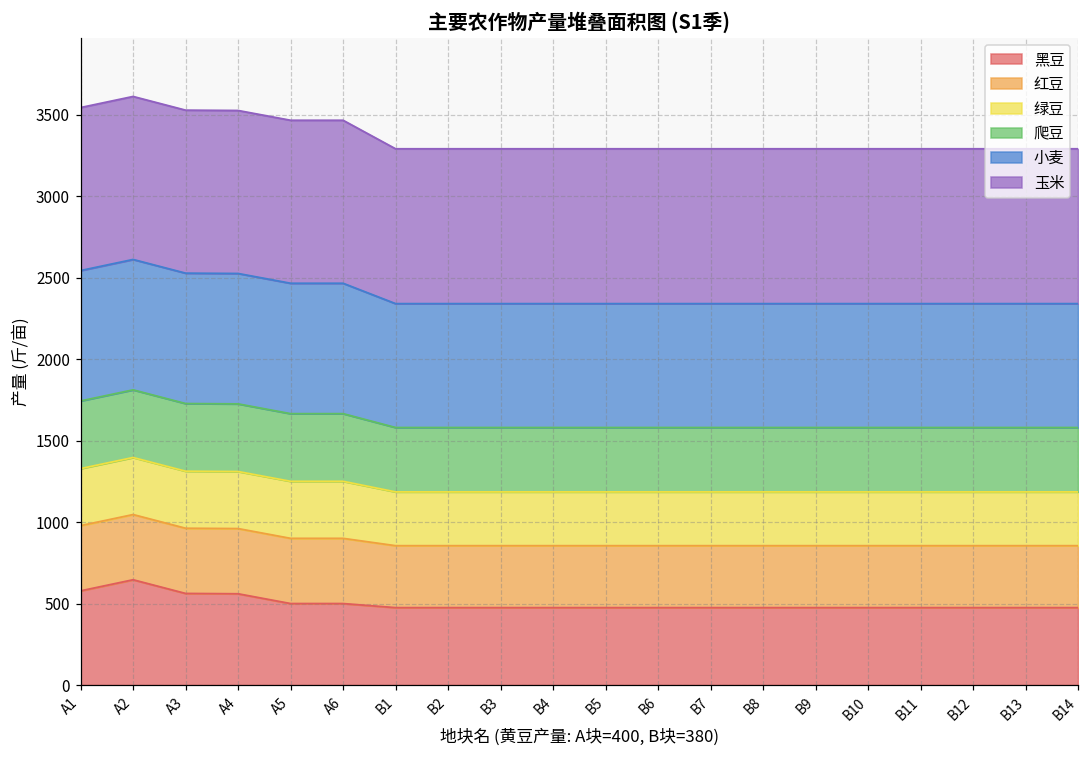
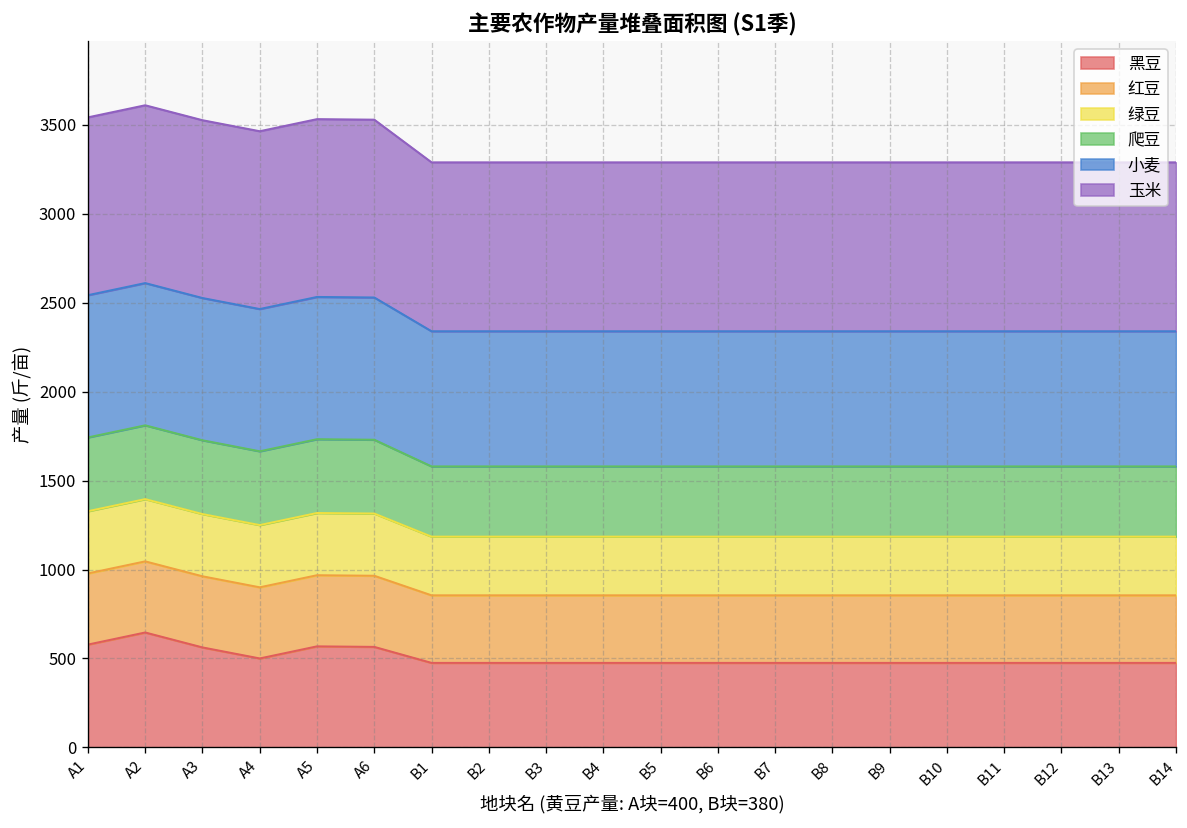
黑豆, A4: 560 -> 500
黑豆, A5: 500 -> 570
黑豆, A6: 500 -> 570
